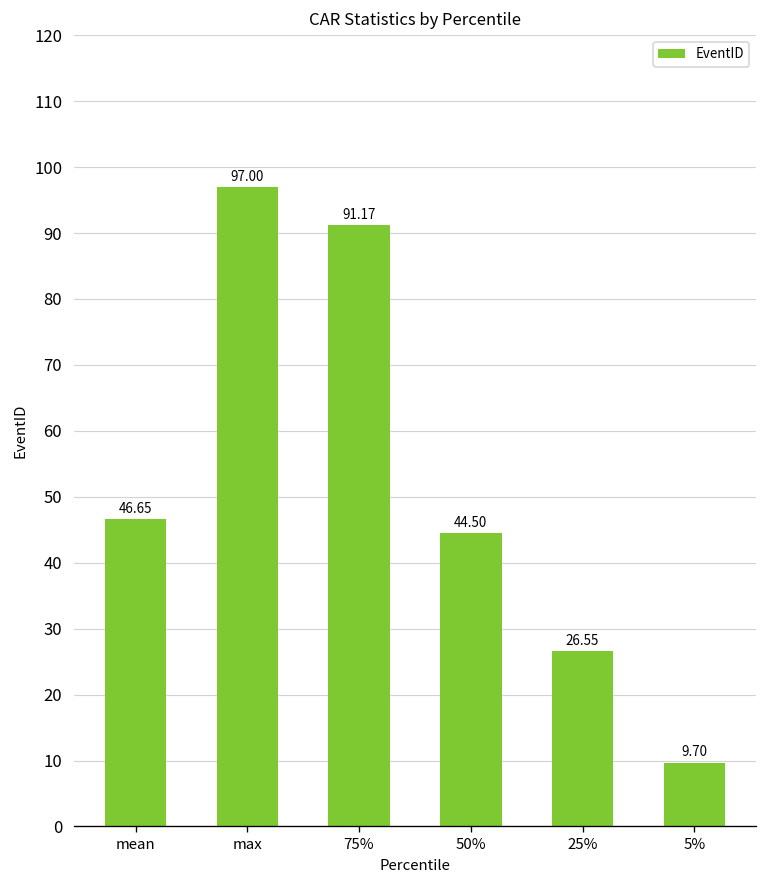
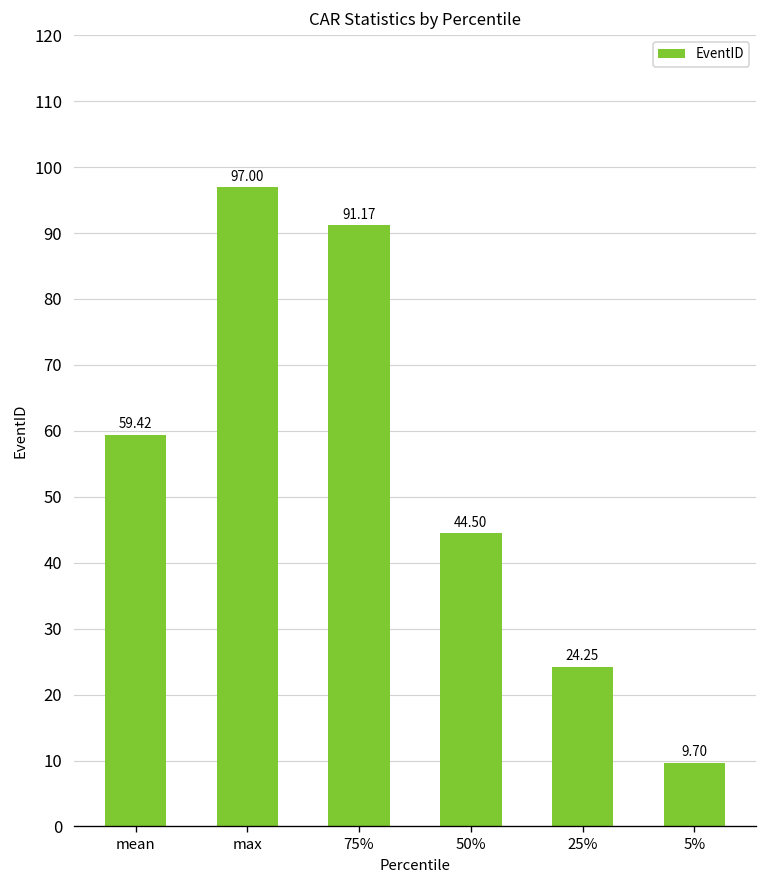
mean: 46.65 -> 59.42
25%: 26.55 -> 24.25
